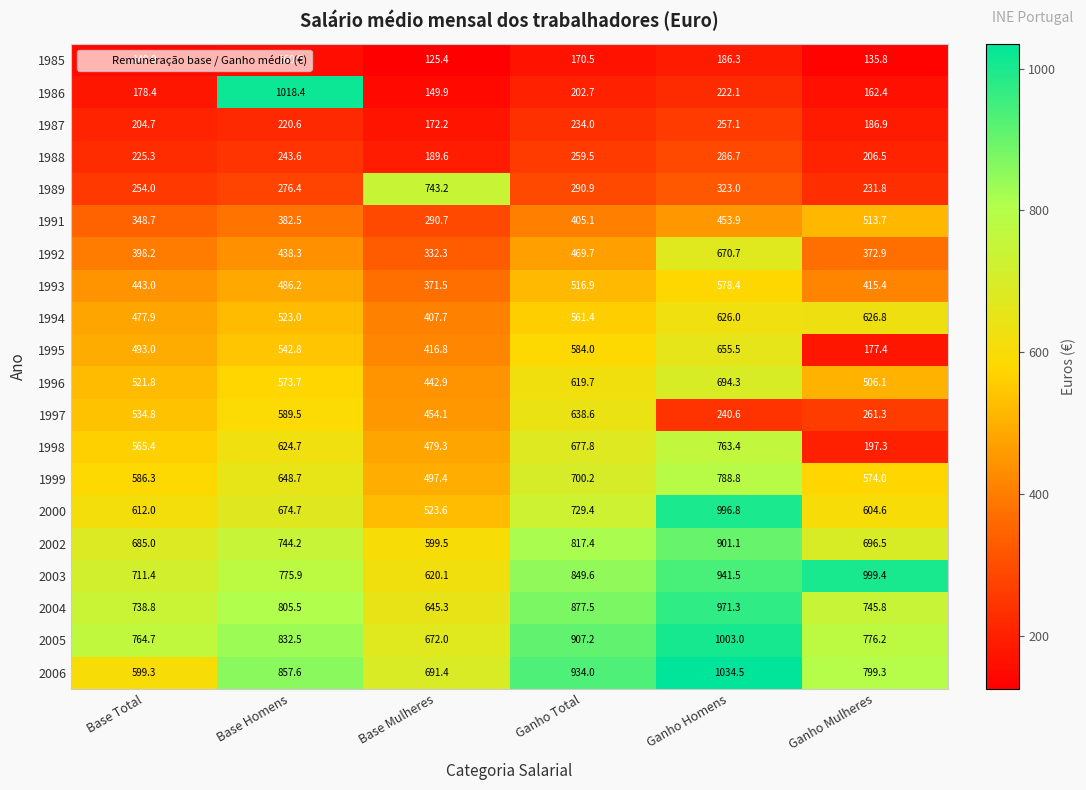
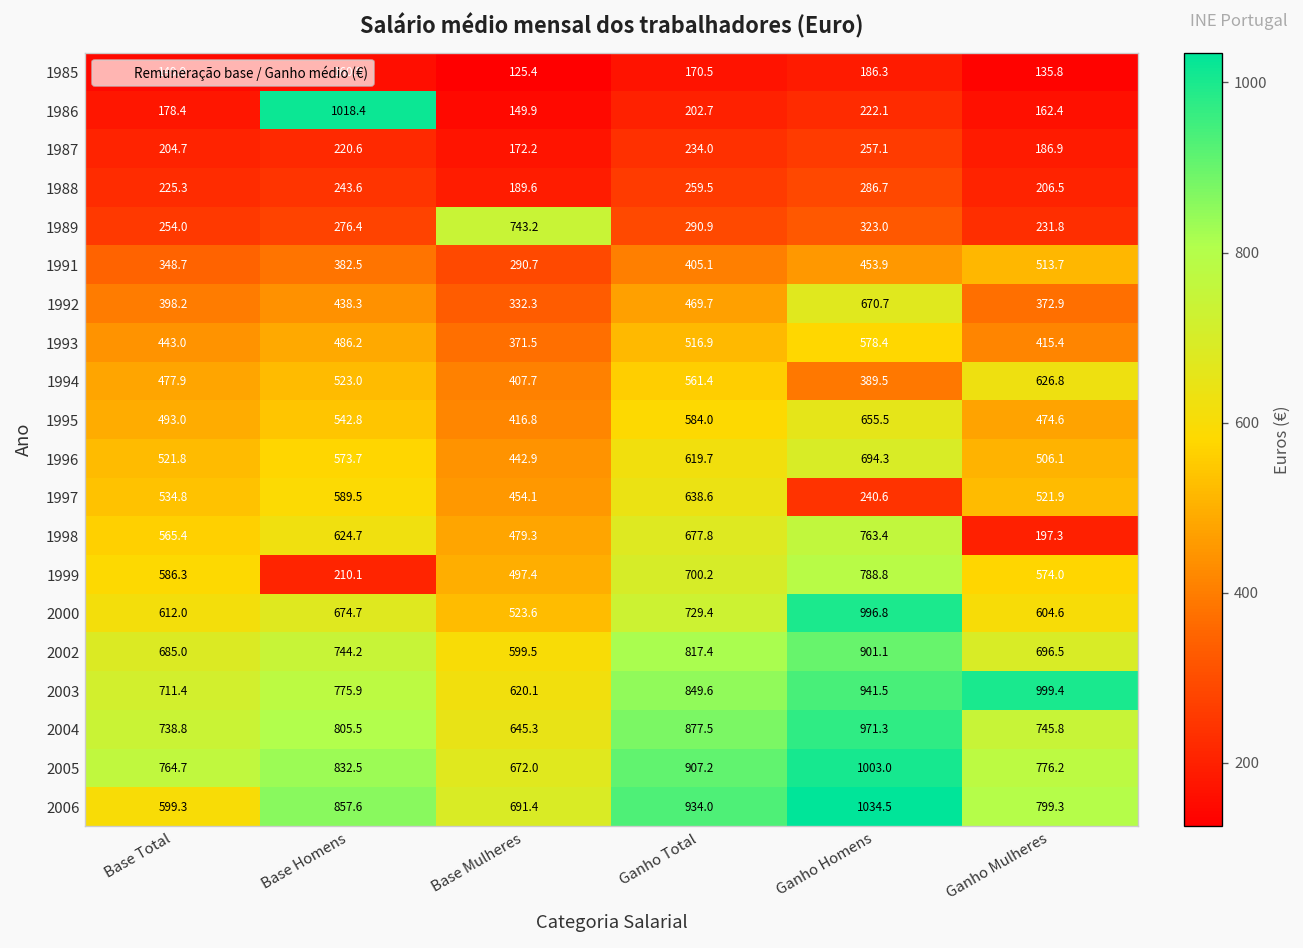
1994, Ganho Homens: 626.0 -> 389.5
1995, Ganho Mulheres: 177.4 -> 474.6
1997, Ganho Mulheres: 261.3 -> 521.9
1999, Base Homens: 648.7 -> 210.1
